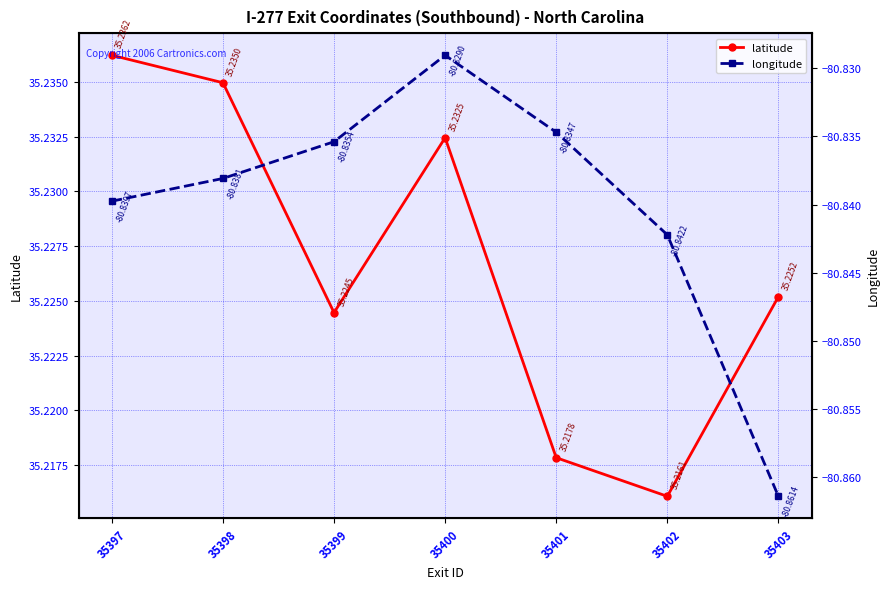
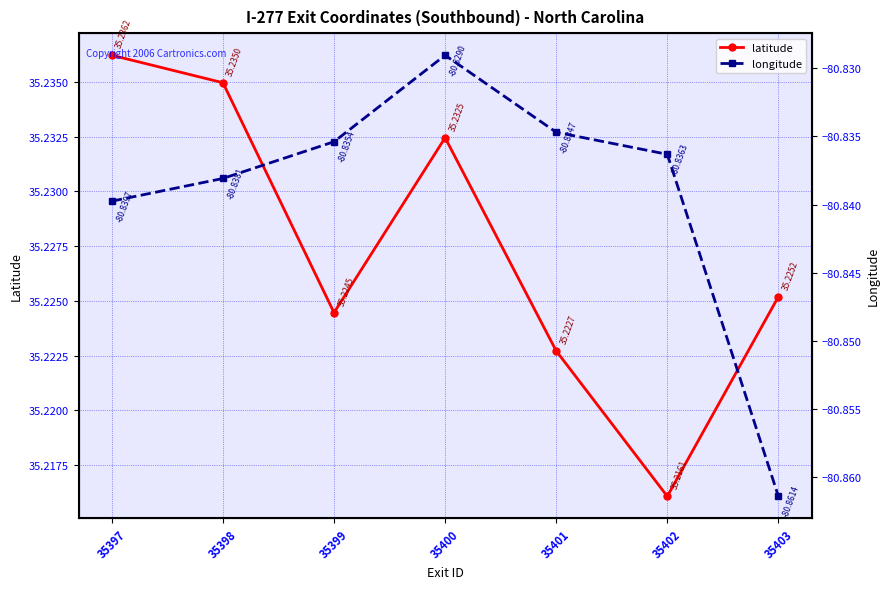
latitude, 35401: 35.2178 -> 35.2227
longitude, 35402: -80.8422 -> -80.8363
